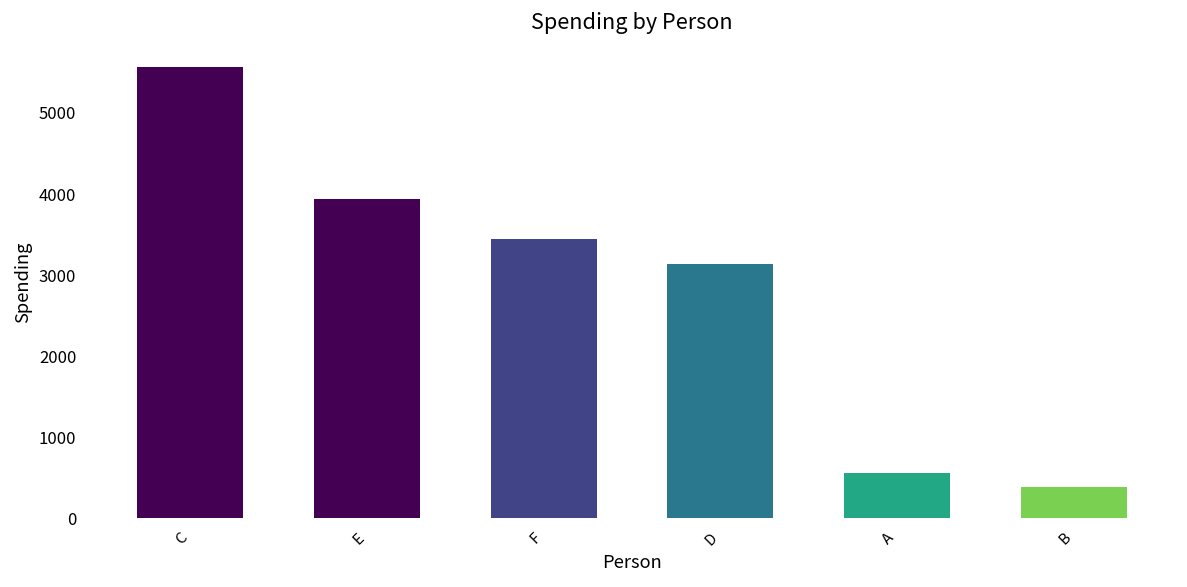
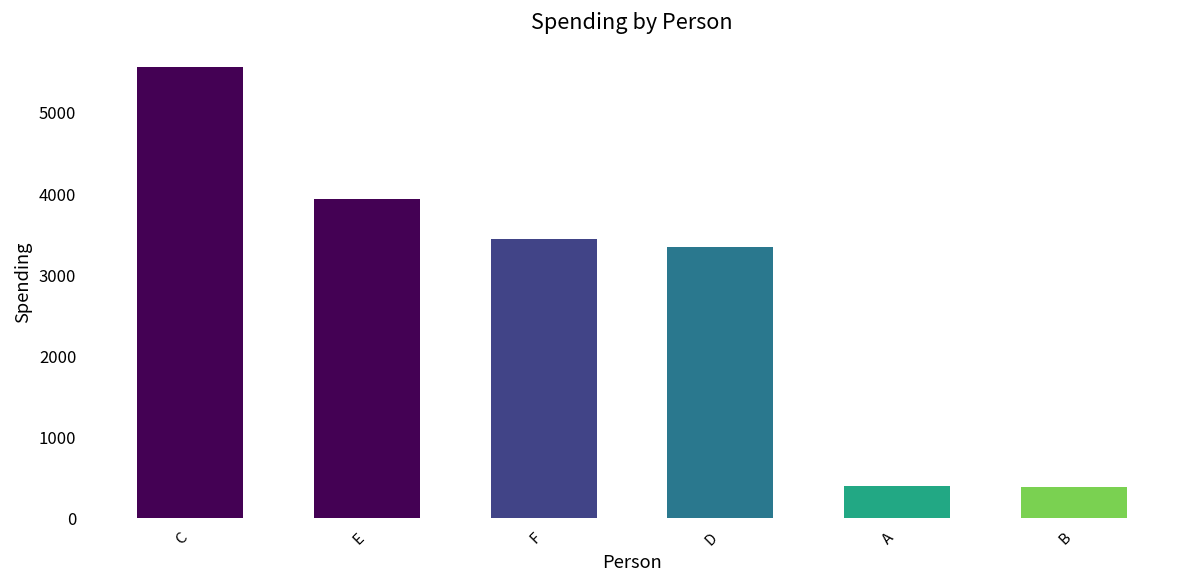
D: 3100 -> 3300
A: 600 -> 400
